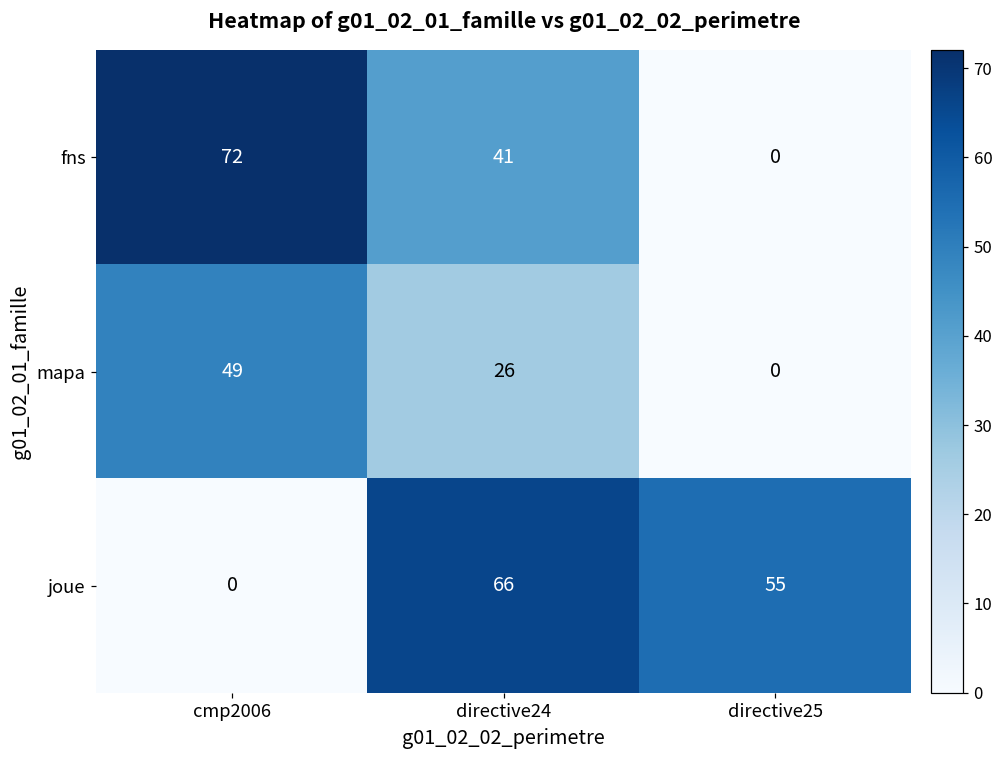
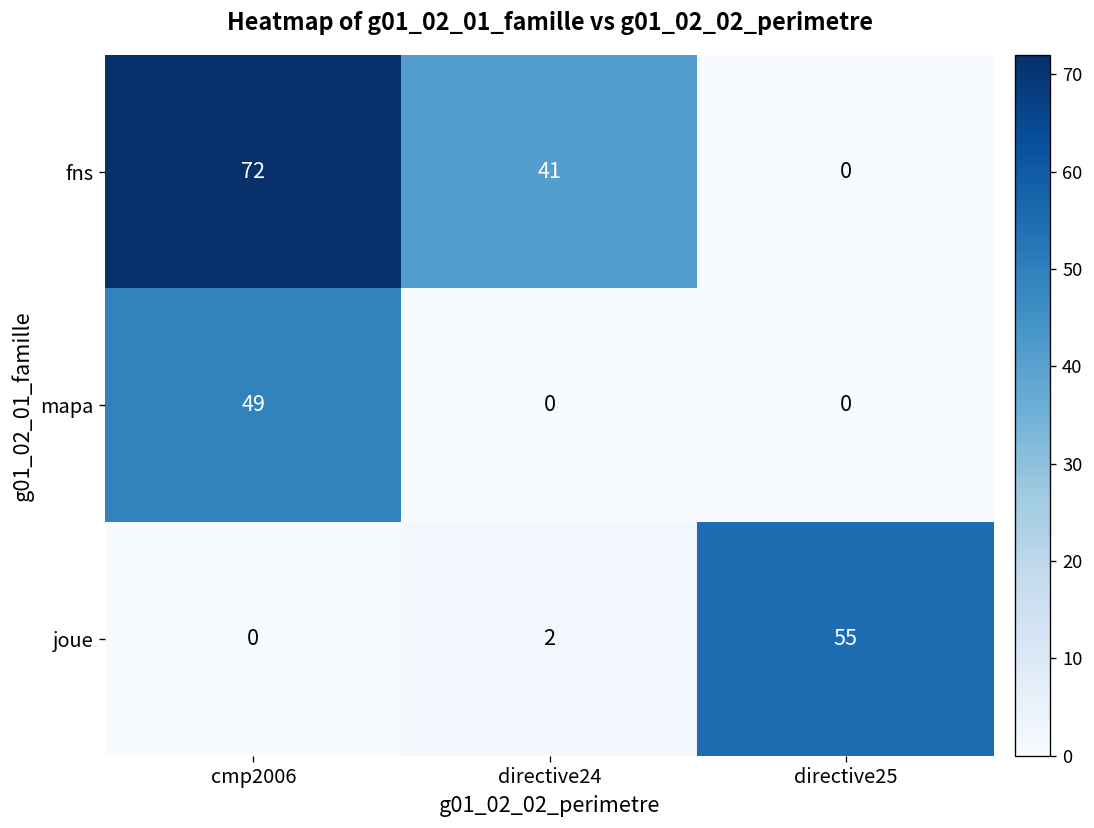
mapa, directive24: 26 -> 0
joue, directive24: 66 -> 2
